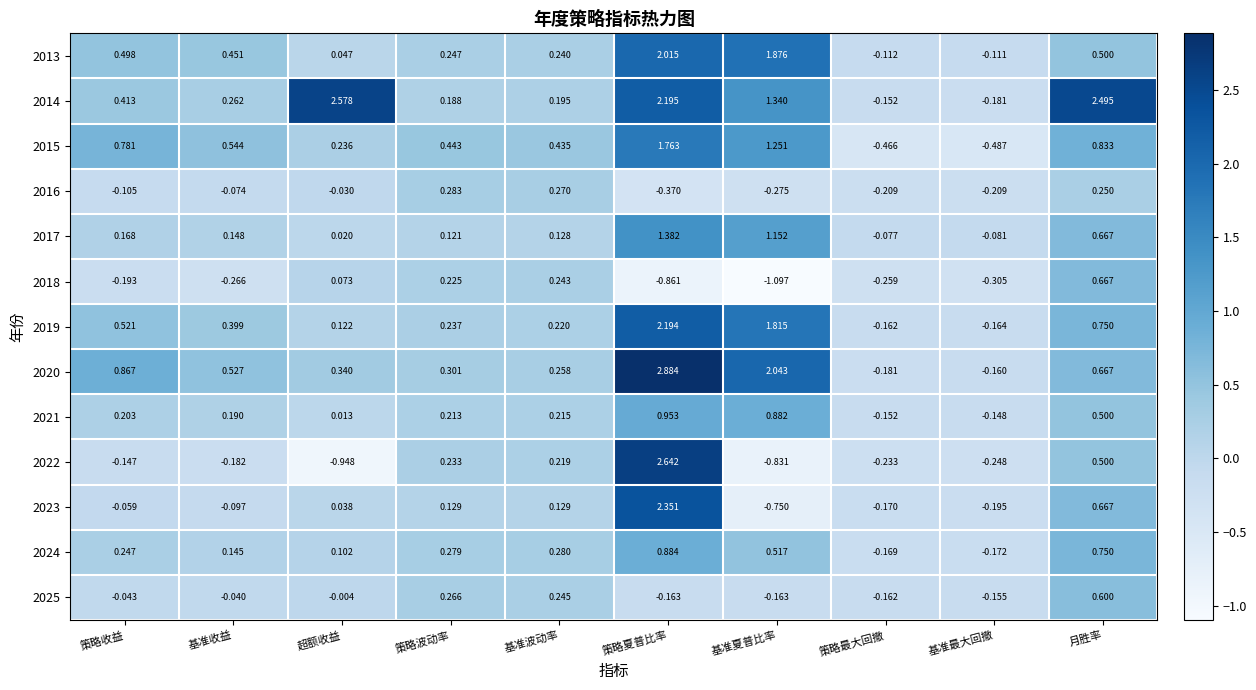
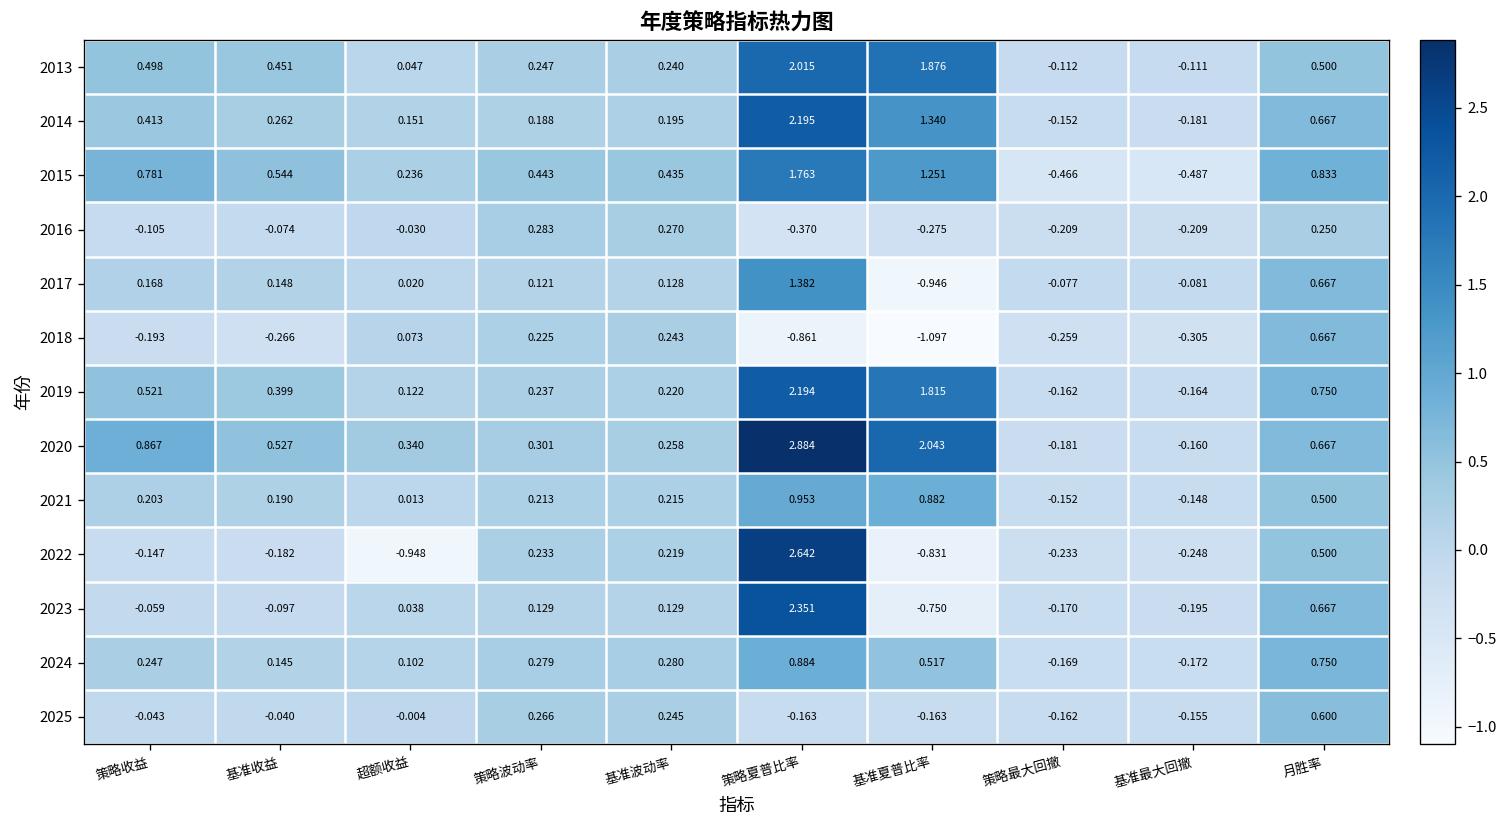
2014, 超额收益: 2.578 -> 0.151
2014, 月胜率: 2.495 -> 0.667
2017, 基准夏普比率: 1.152 -> -0.946
